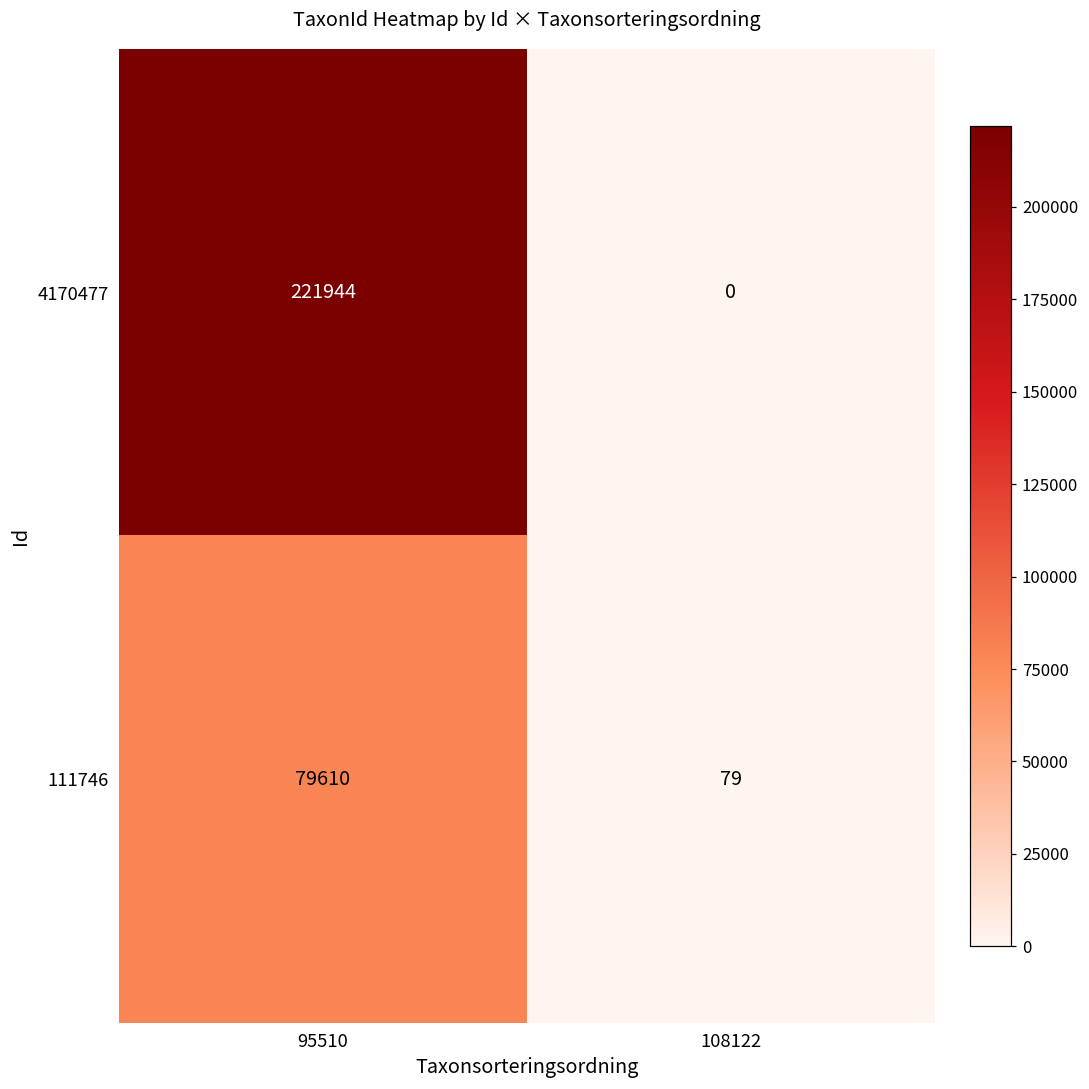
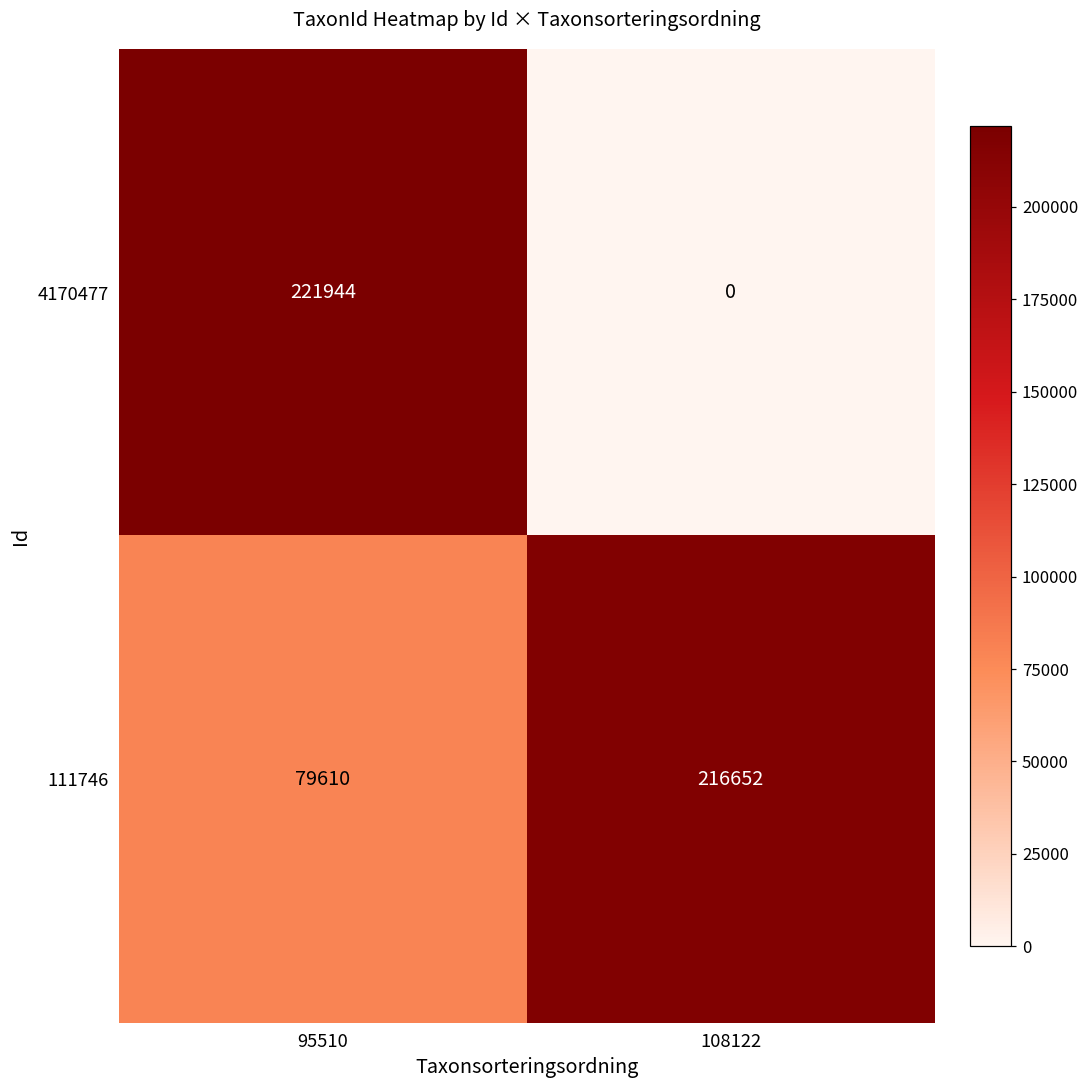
111746, 108122: 79 -> 216652
